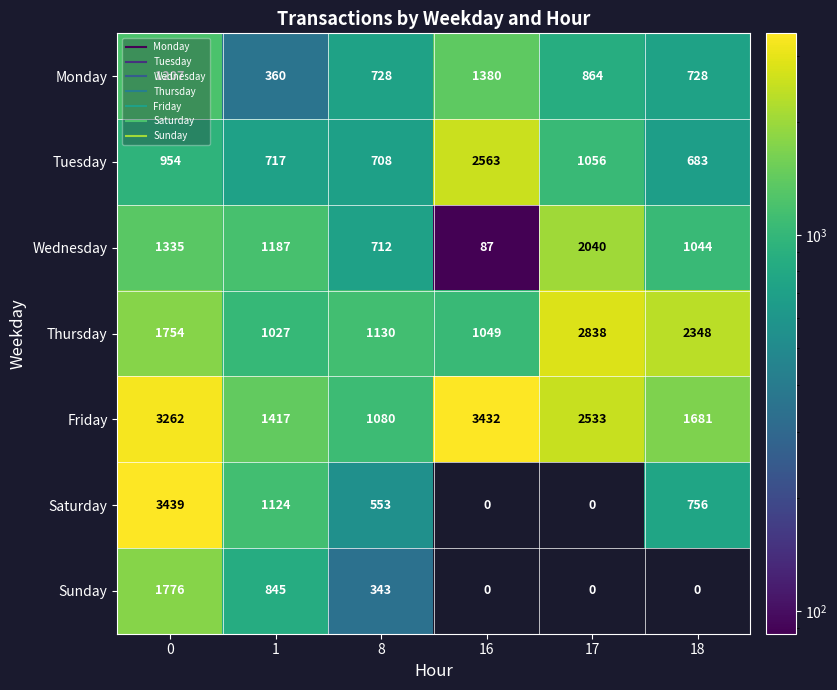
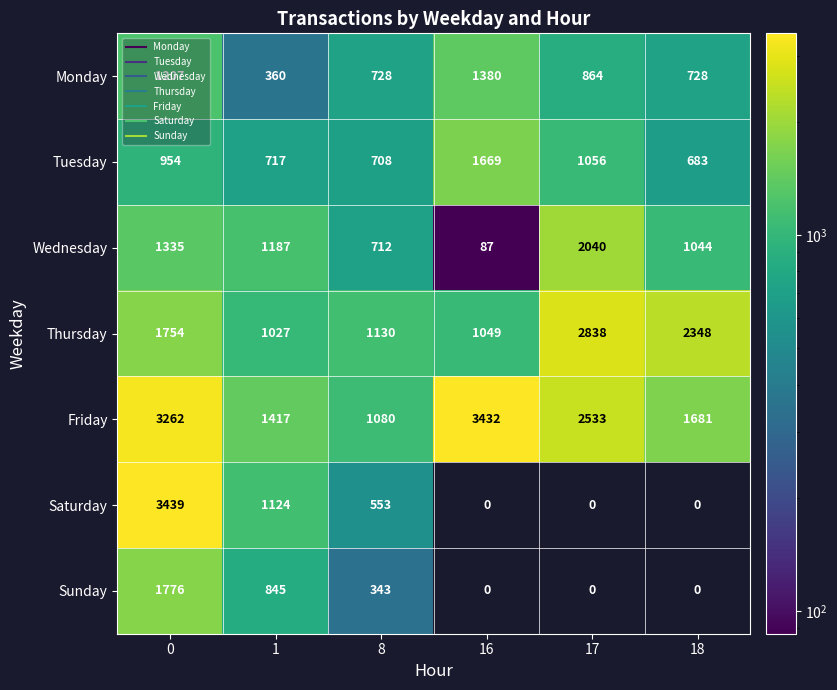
Tuesday, 16: 2563 -> 1669
Saturday, 18: 756 -> 0
